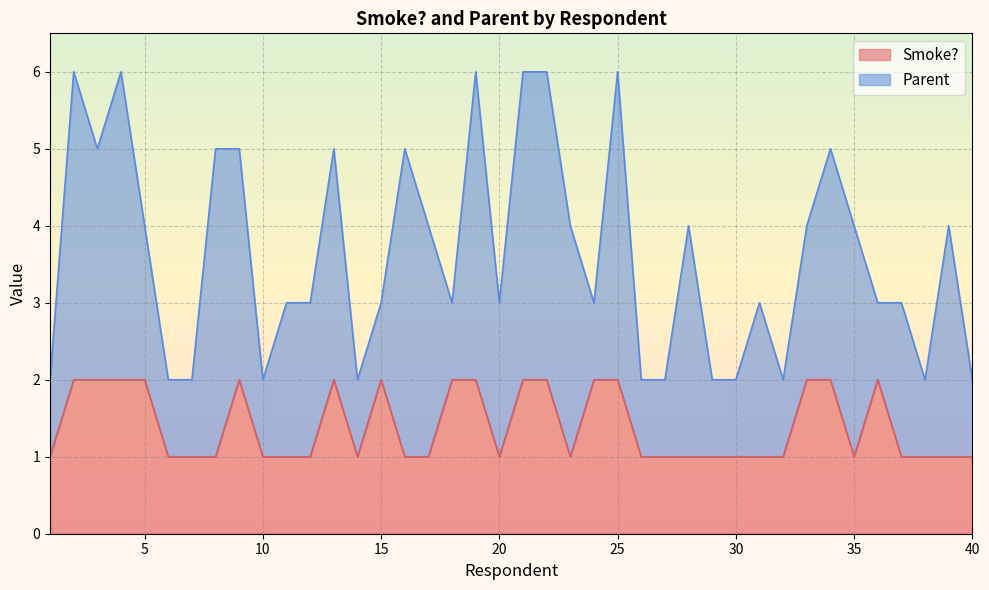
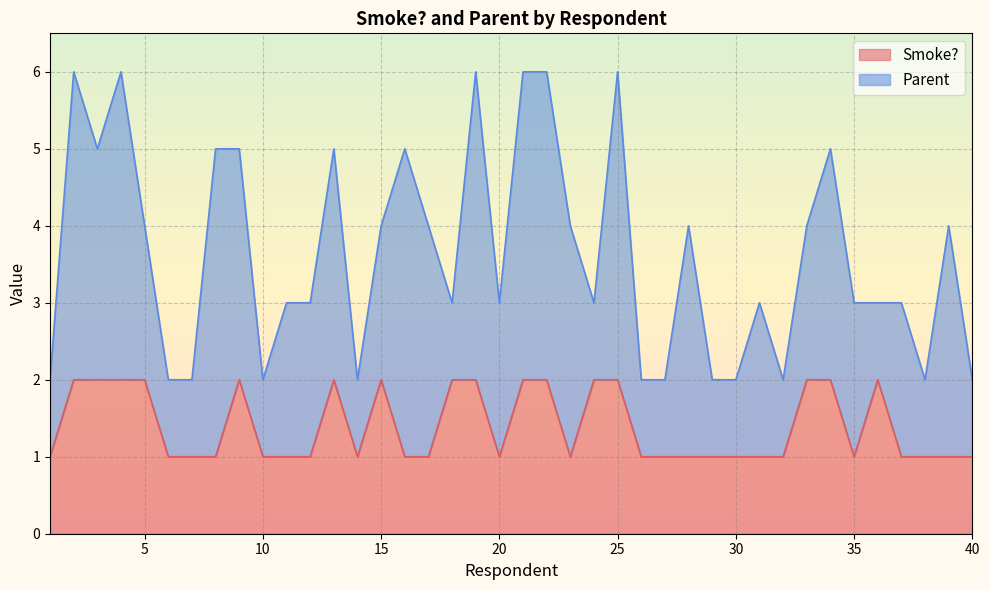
Parent, 15: 1 -> 2
Parent, 35: 3 -> 2
